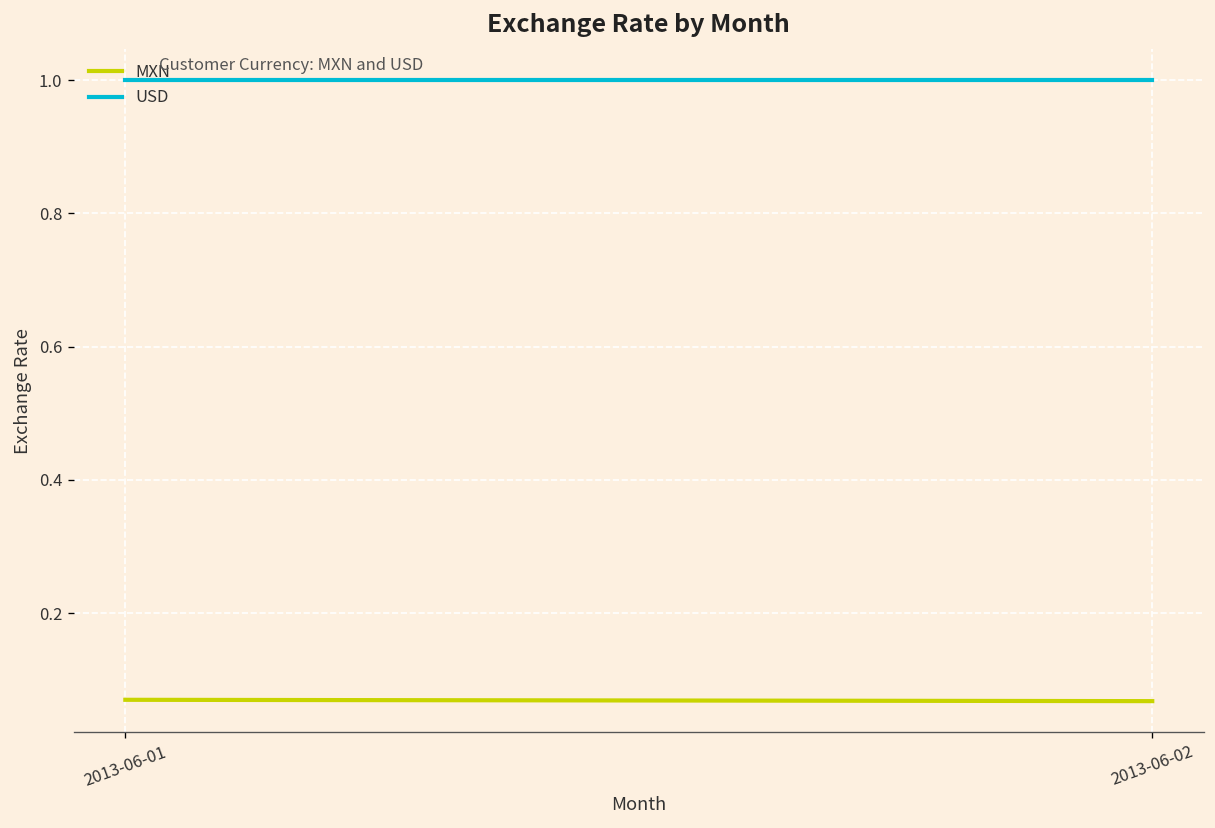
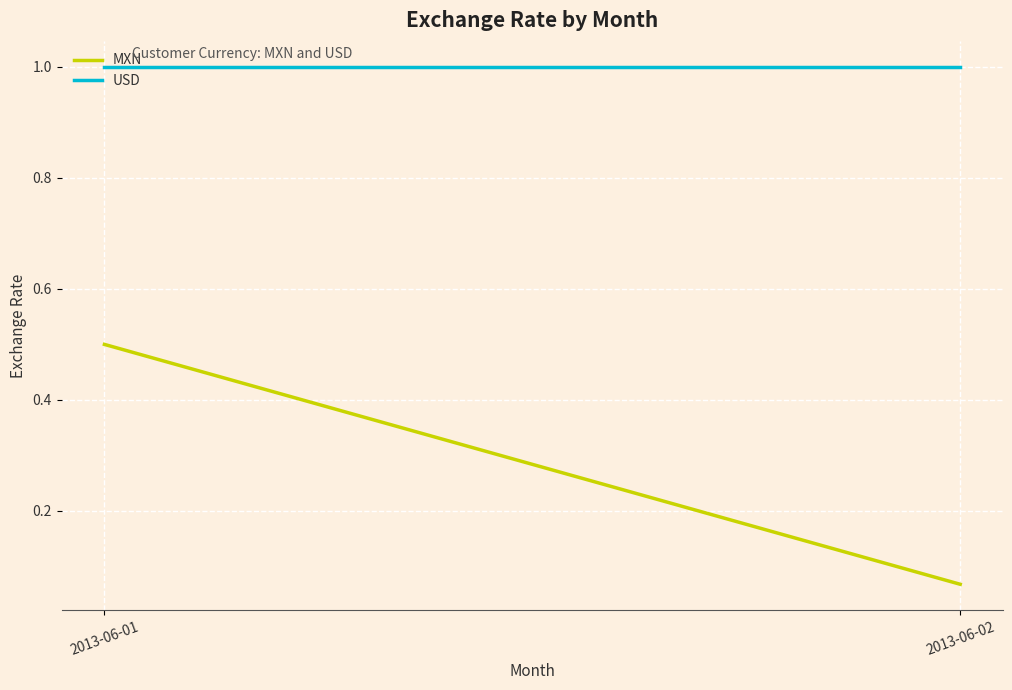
MXN, 2013-06-01: 0.07 -> 0.50
